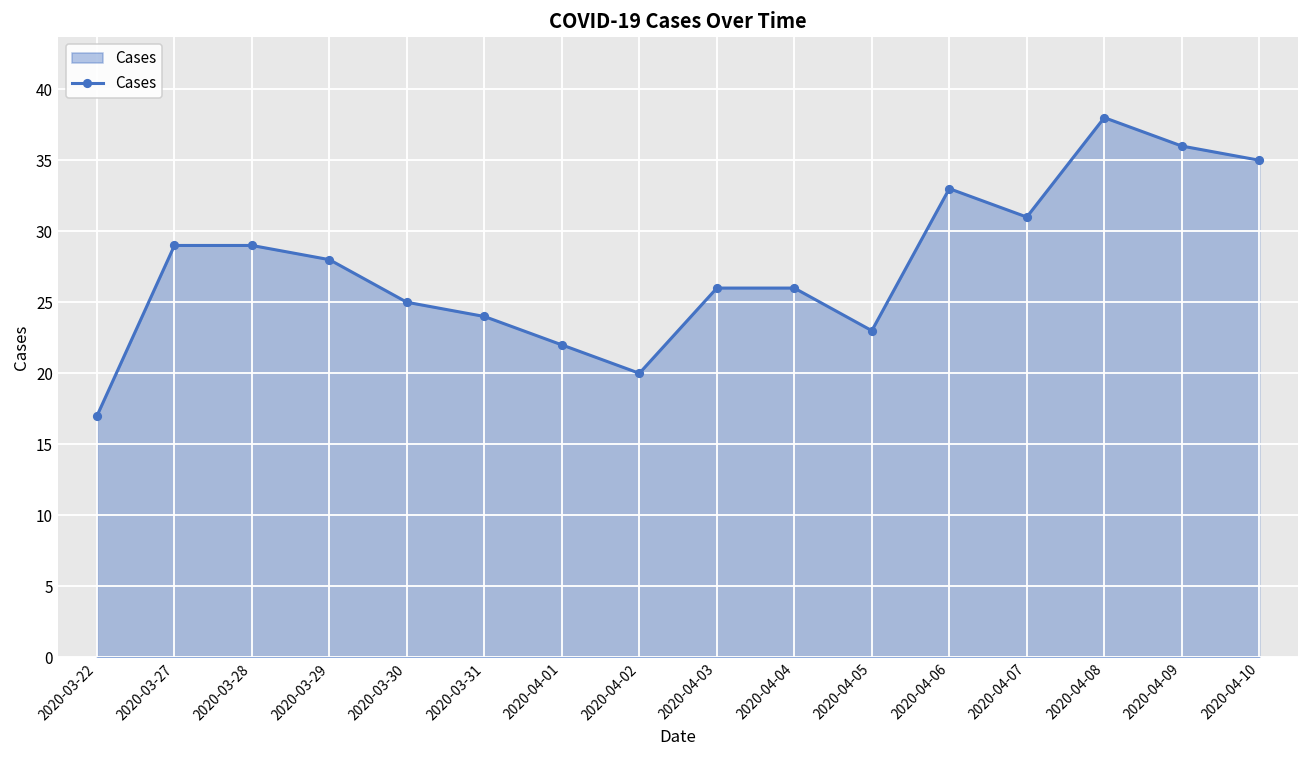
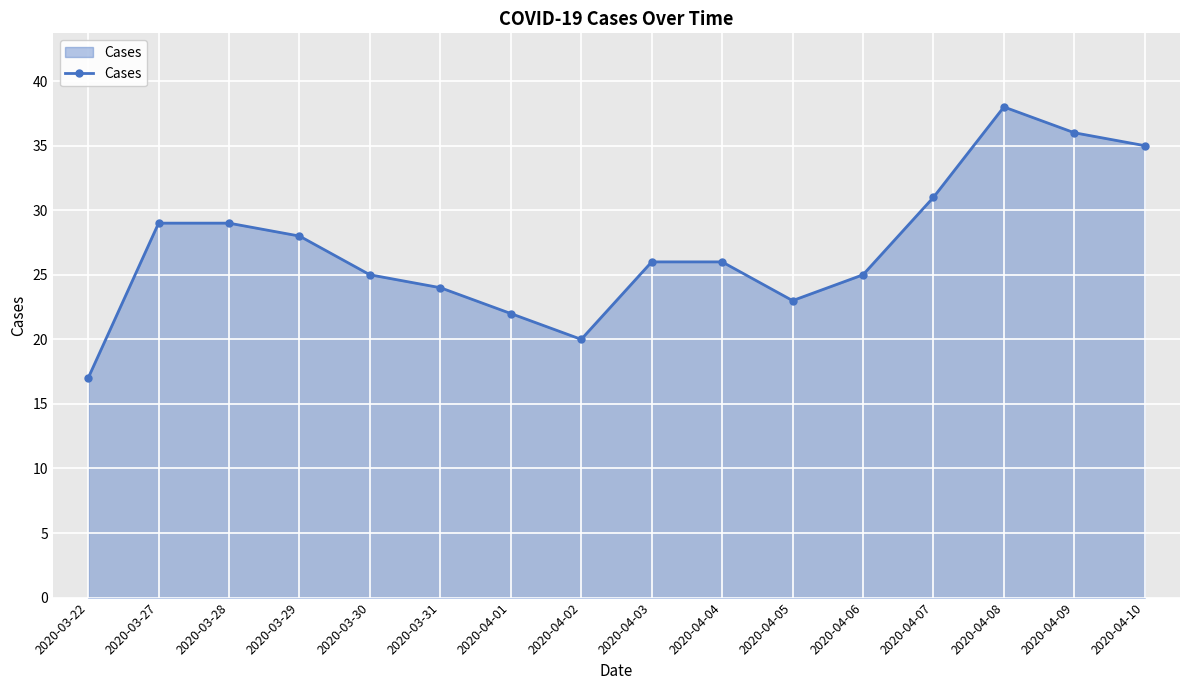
2020-04-06: 33 -> 25
